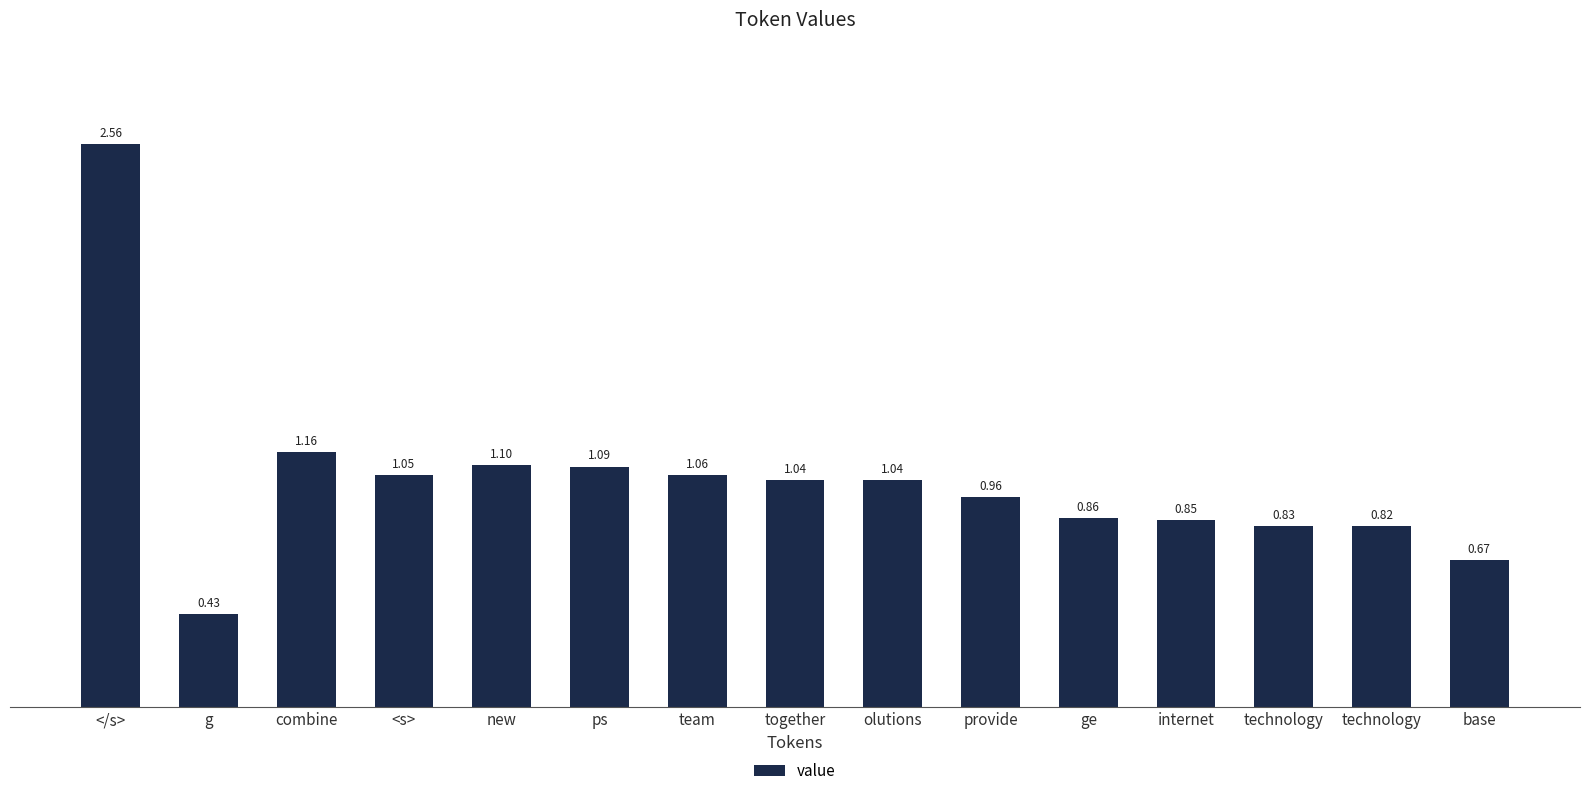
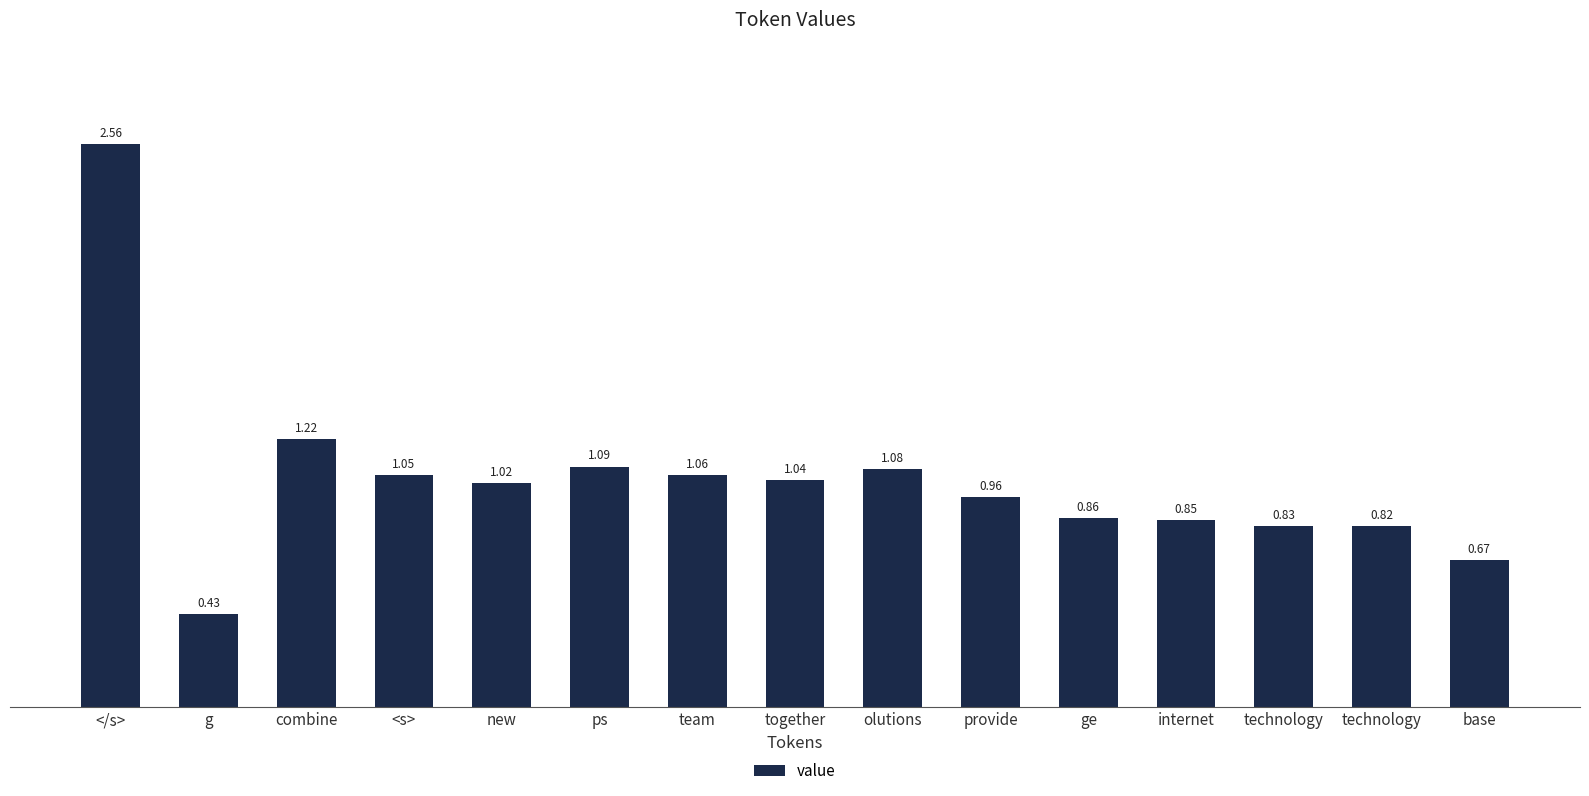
combine: 1.16 -> 1.22
new: 1.10 -> 1.02
olutions: 1.04 -> 1.08
